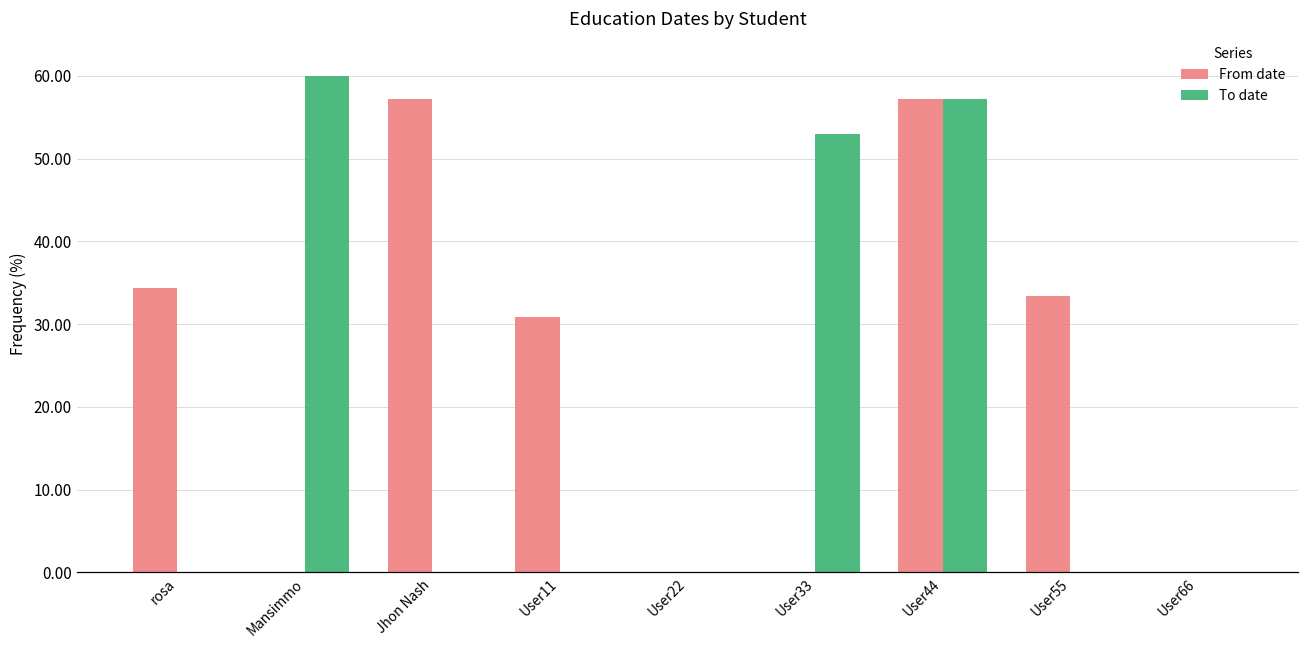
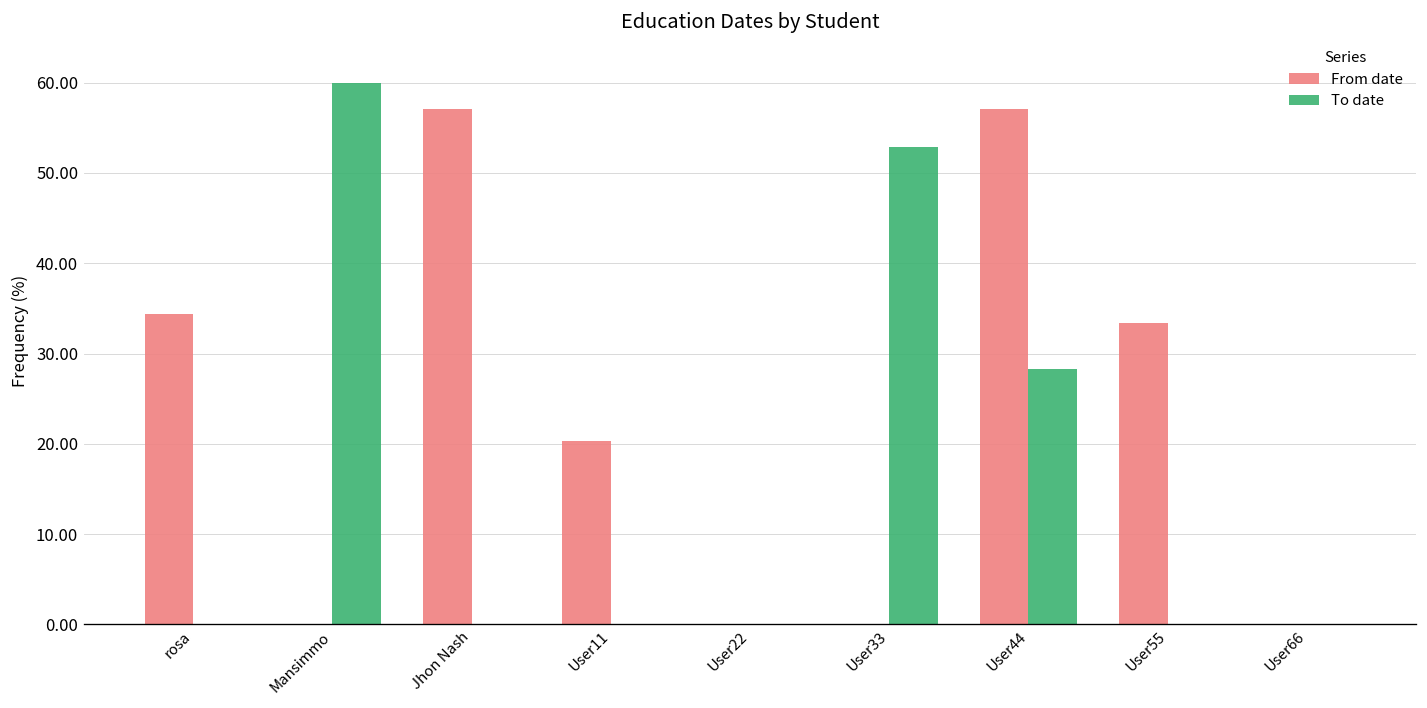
From date, User11: 31 -> 20
To date, User44: 57 -> 28
